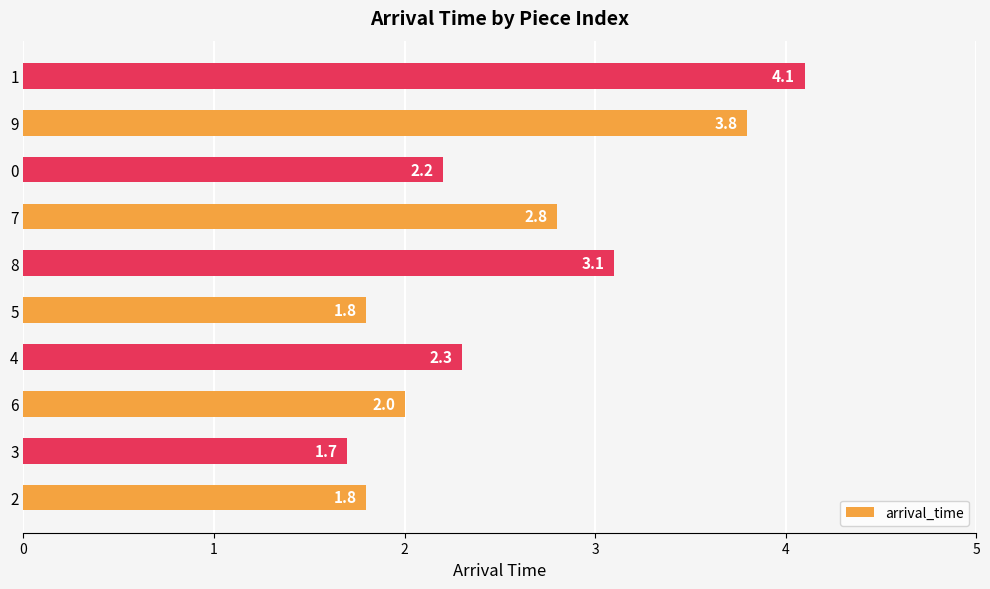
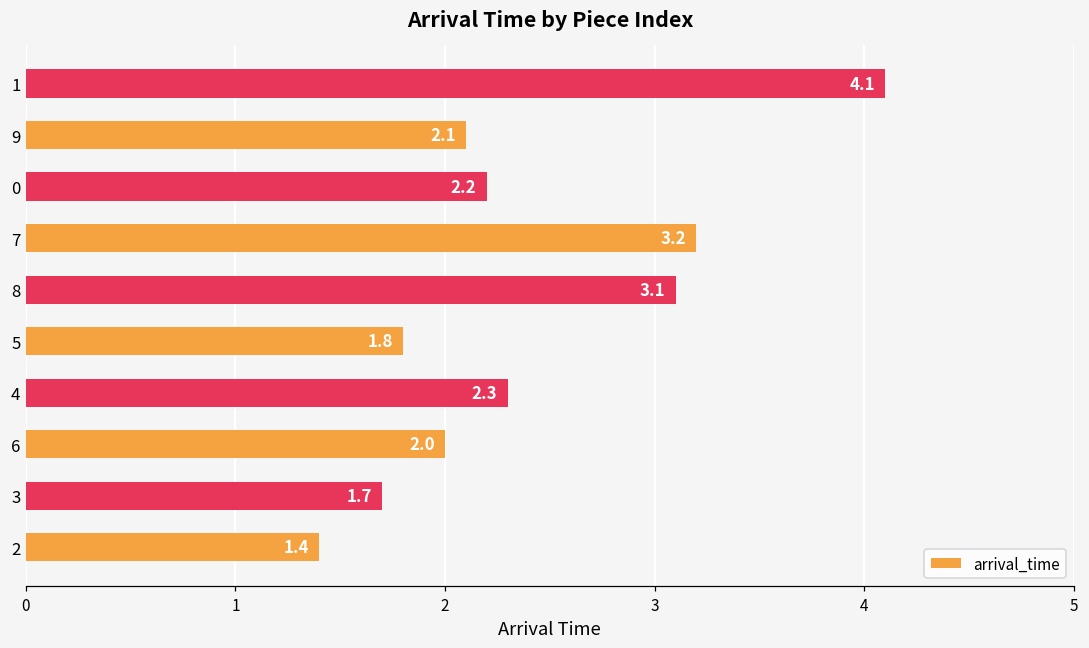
9: 3.8 -> 2.1
7: 2.8 -> 3.2
2: 1.8 -> 1.4
